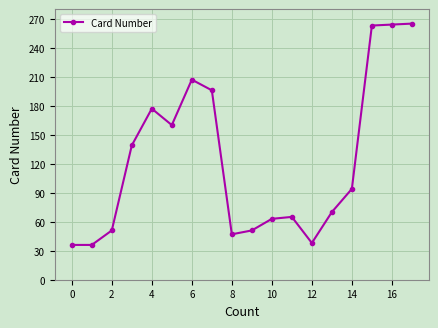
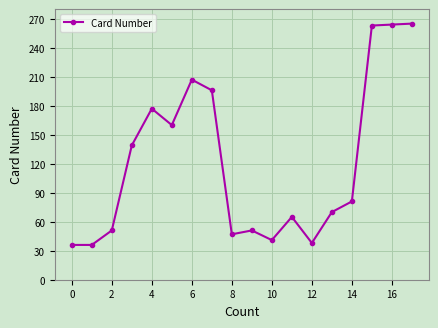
10: 60 -> 40
14: 90 -> 80
